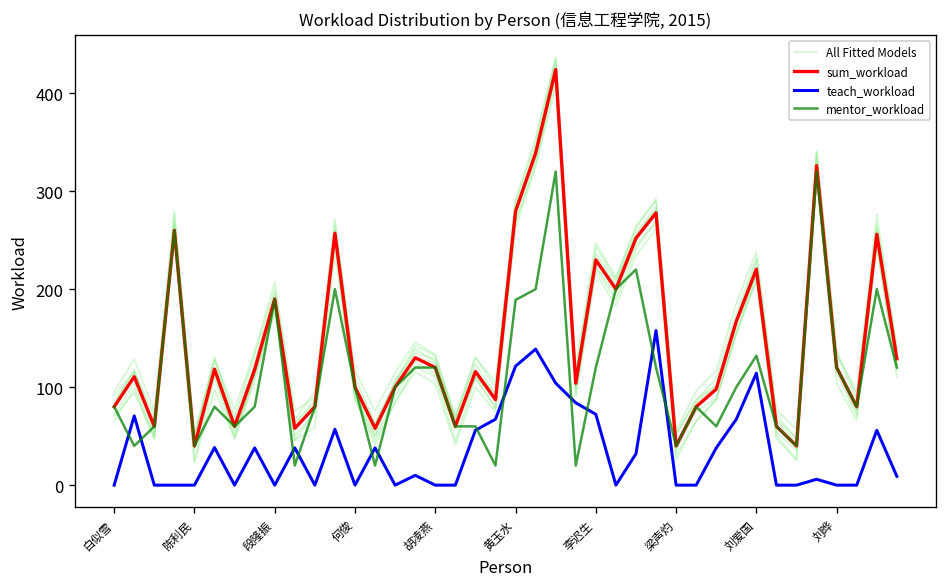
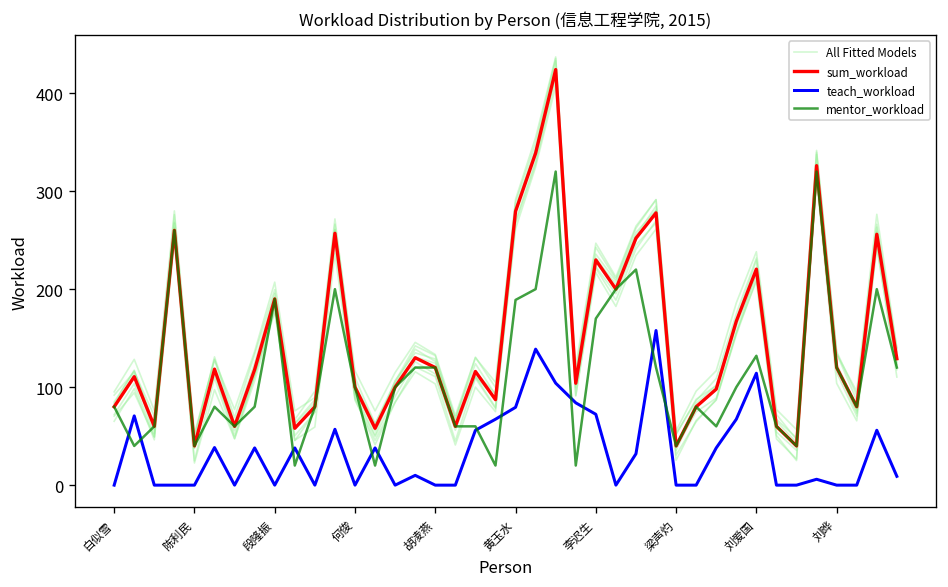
teach_workload, 黄玉水: 120 -> 80
mentor_workload, 李迟生: 120 -> 170
